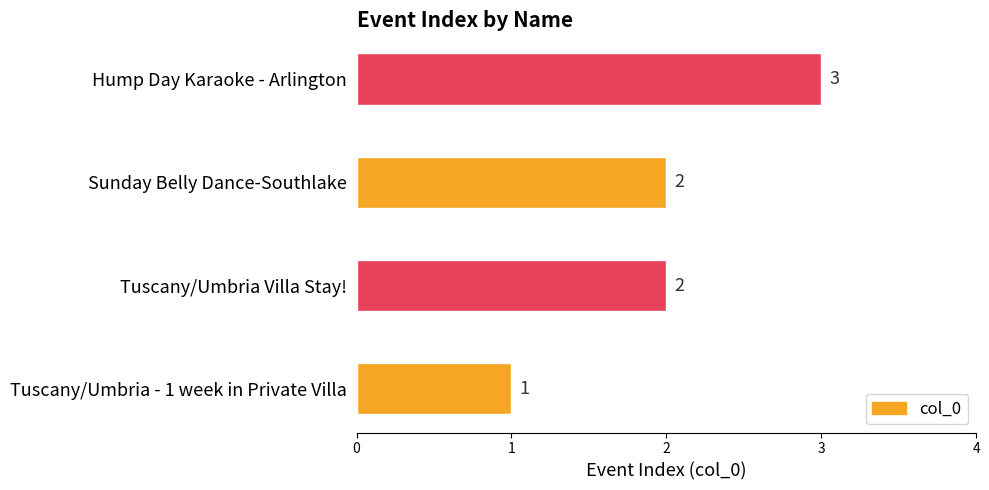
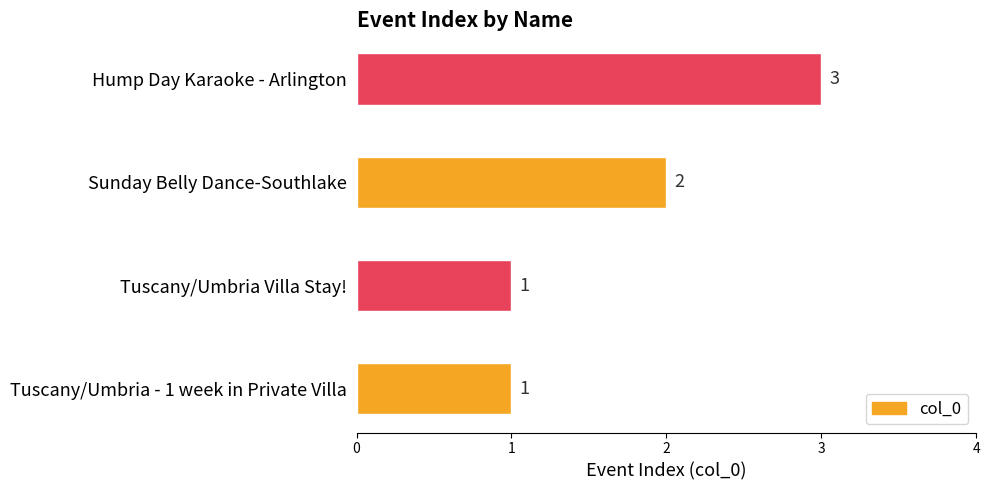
Tuscany/Umbria Villa Stay!: 2 -> 1
